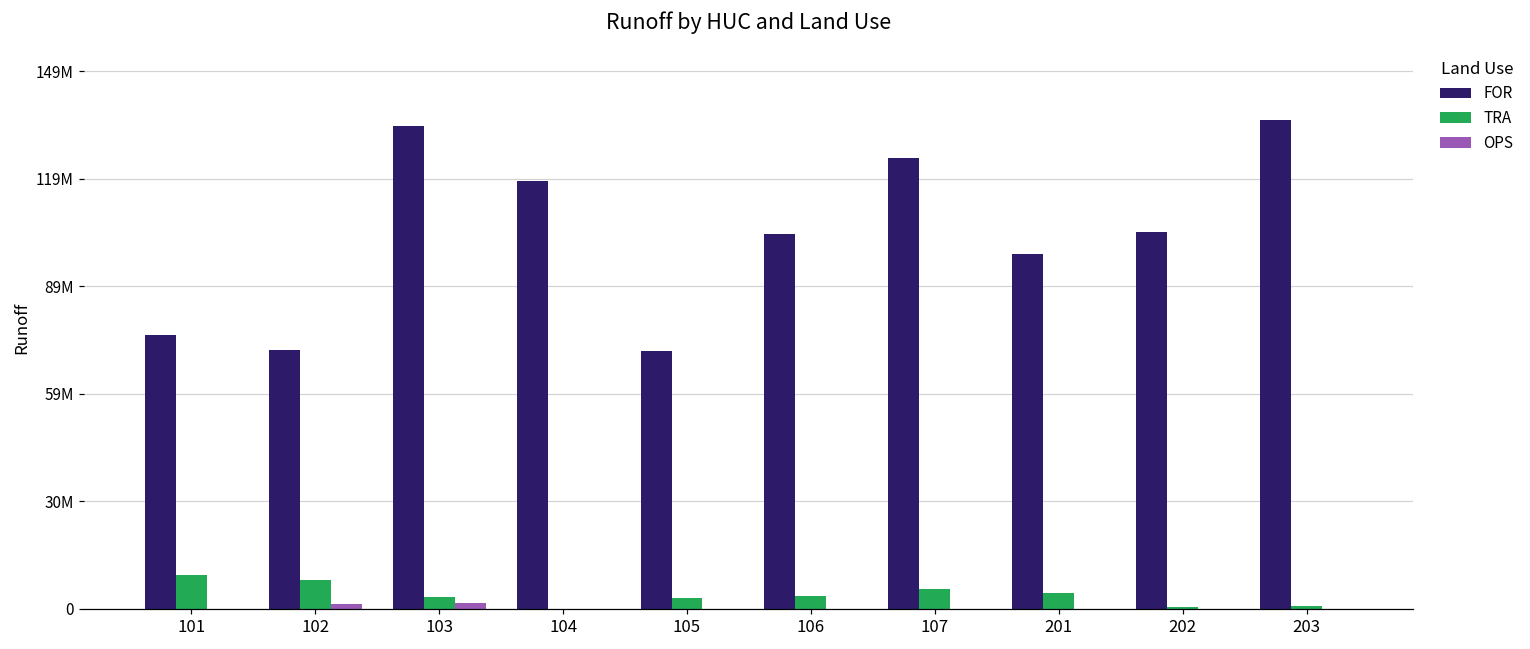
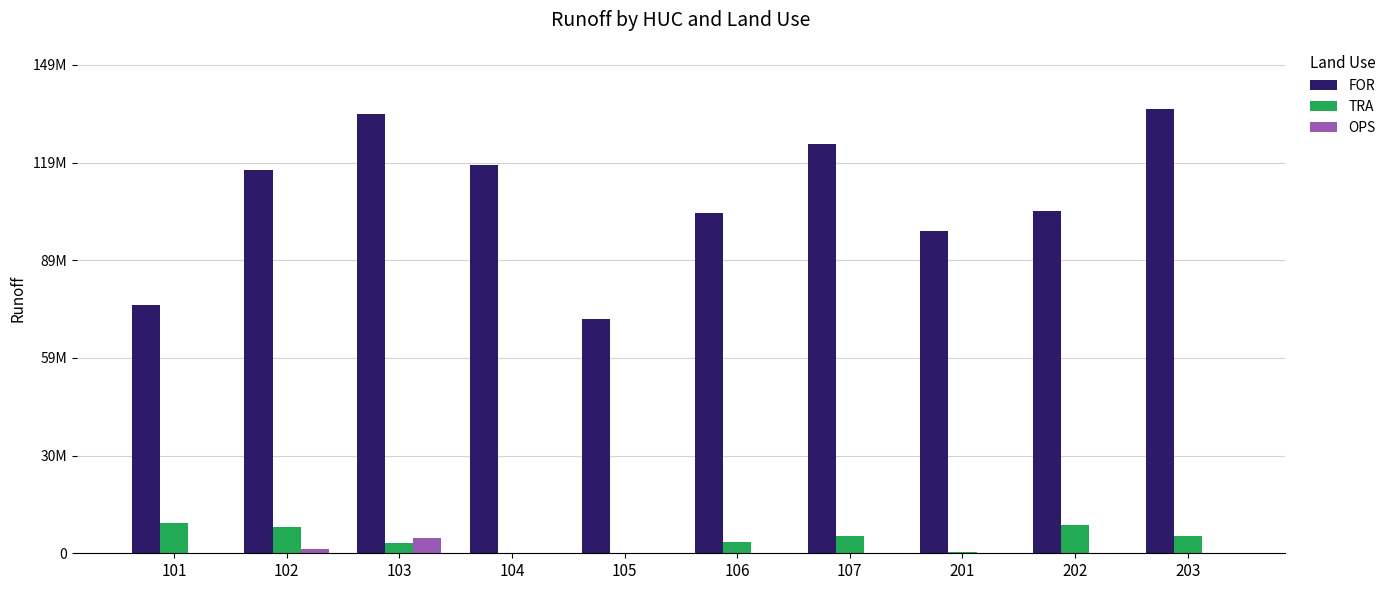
FOR, 102: 71000000 -> 117000000
OPS, 103: 2000000 -> 5000000
TRA, 105: 3000000 -> 0
TRA, 201: 4000000 -> 1000000
TRA, 202: 0 -> 9000000
TRA, 203: 1000000 -> 5000000
